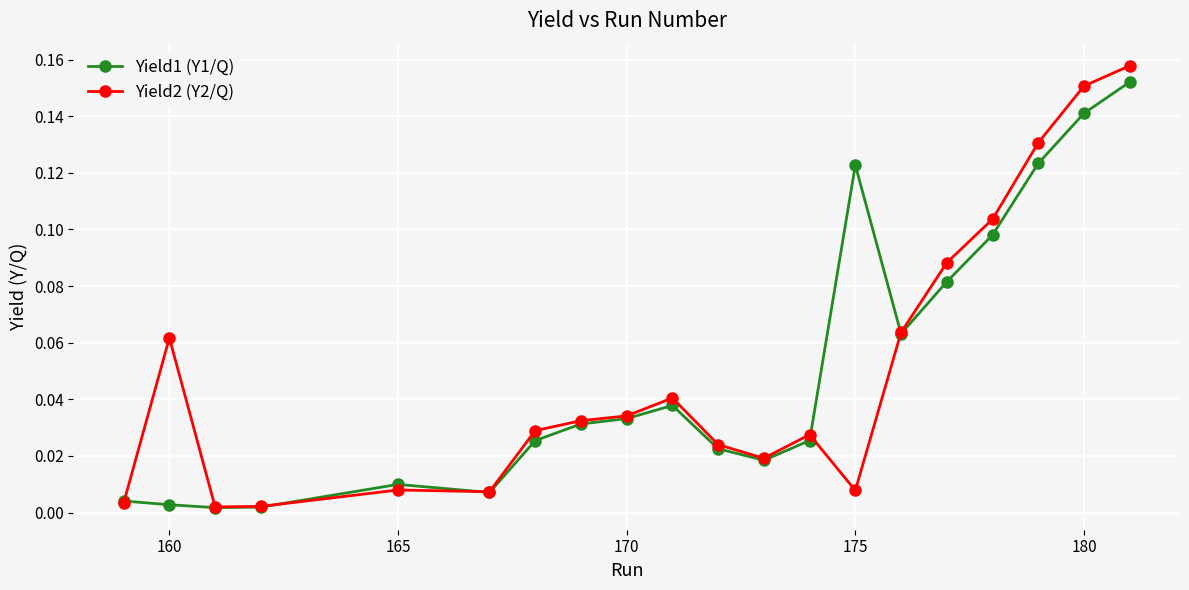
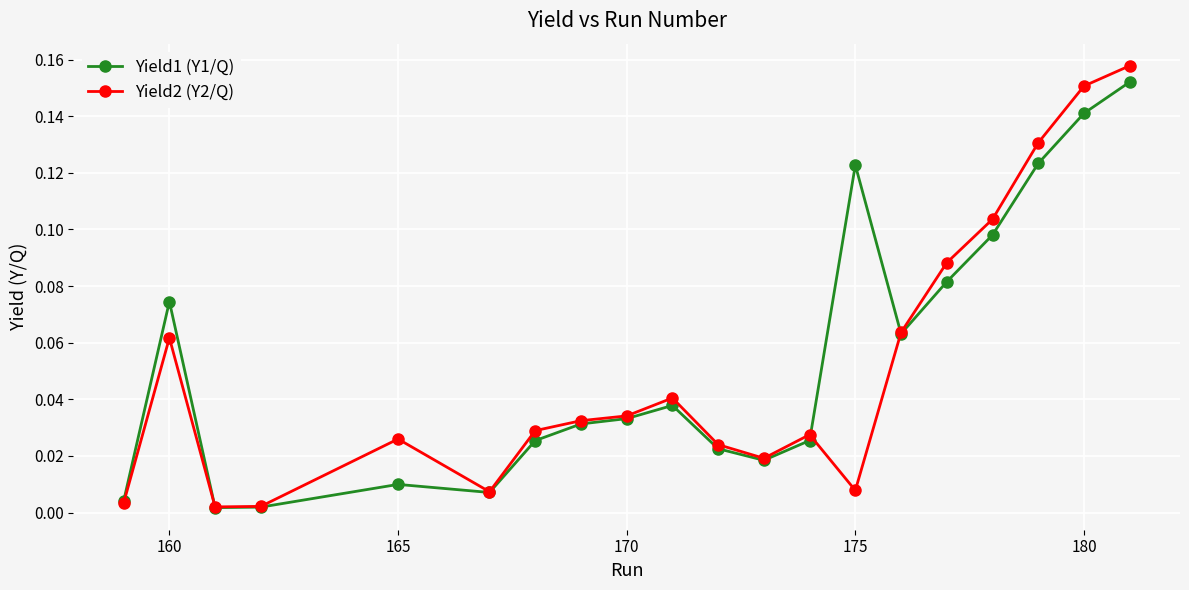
Yield1 (Y1/Q), 160: 0.003 -> 0.075
Yield2 (Y2/Q), 165: 0.008 -> 0.026
